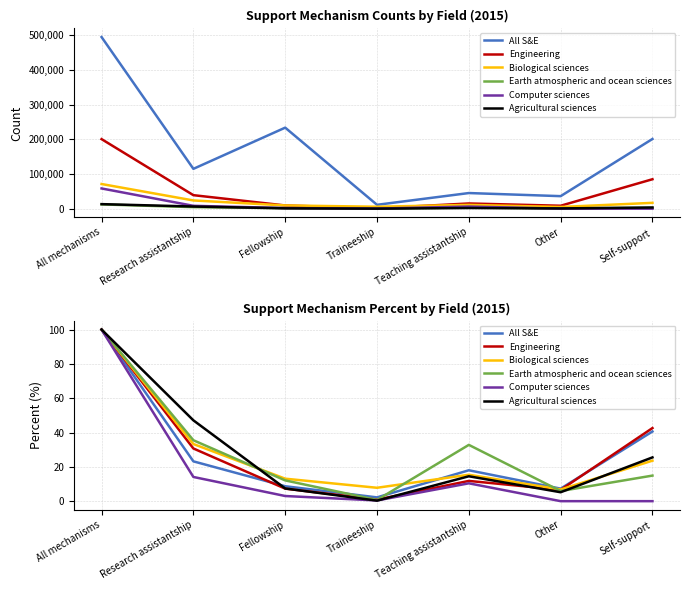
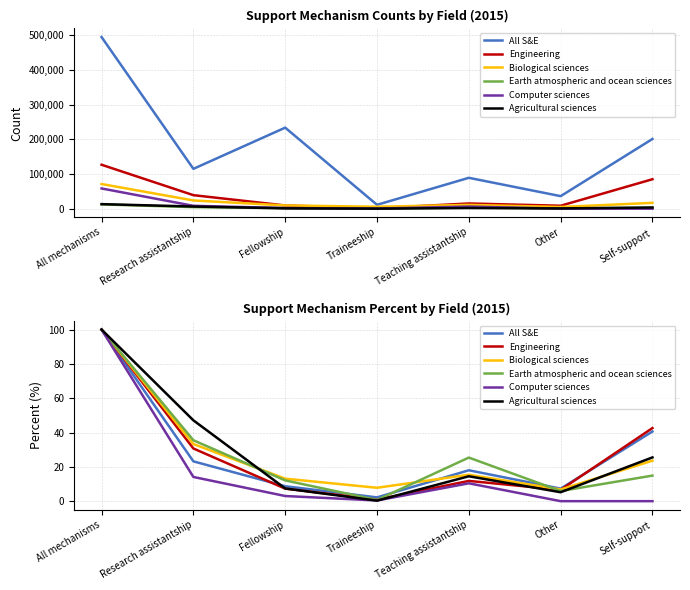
Support Mechanism Counts by Field (2015), Engineering, All mechanisms: 200,000 -> 130,000
Support Mechanism Counts by Field (2015), All S&E, Teaching assistantship: 50,000 -> 90,000
Support Mechanism Percent by Field (2015), Earth atmospheric and ocean sciences, Teaching assistantship: 33 -> 25
